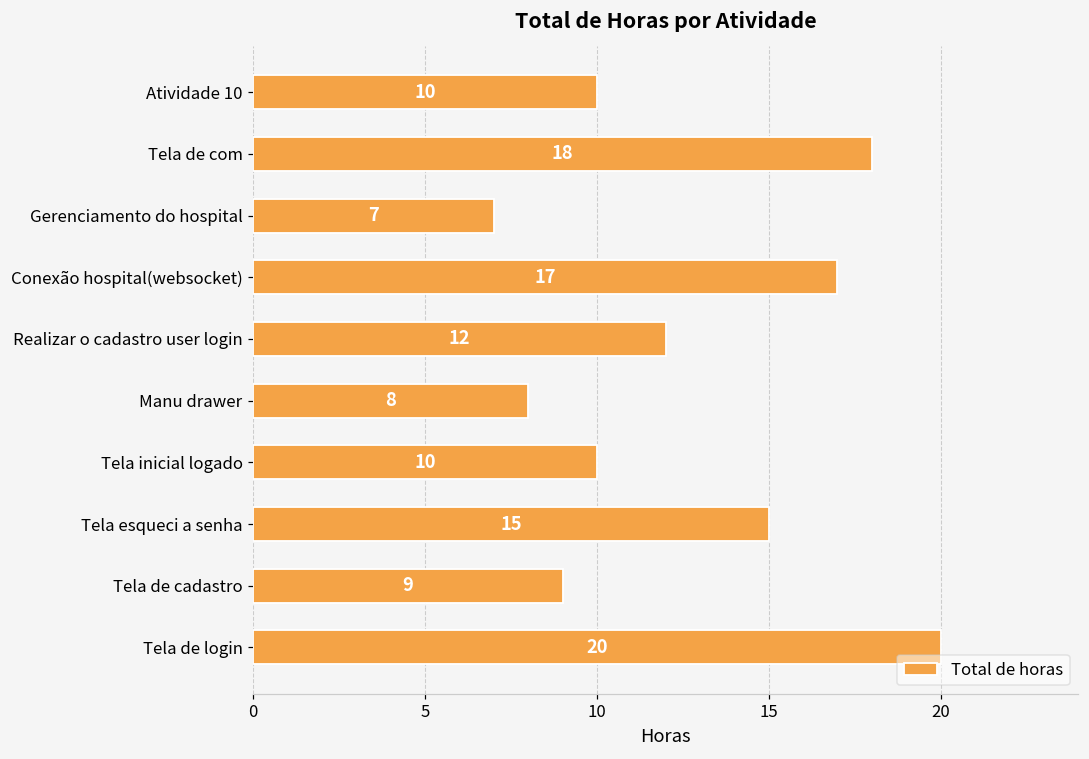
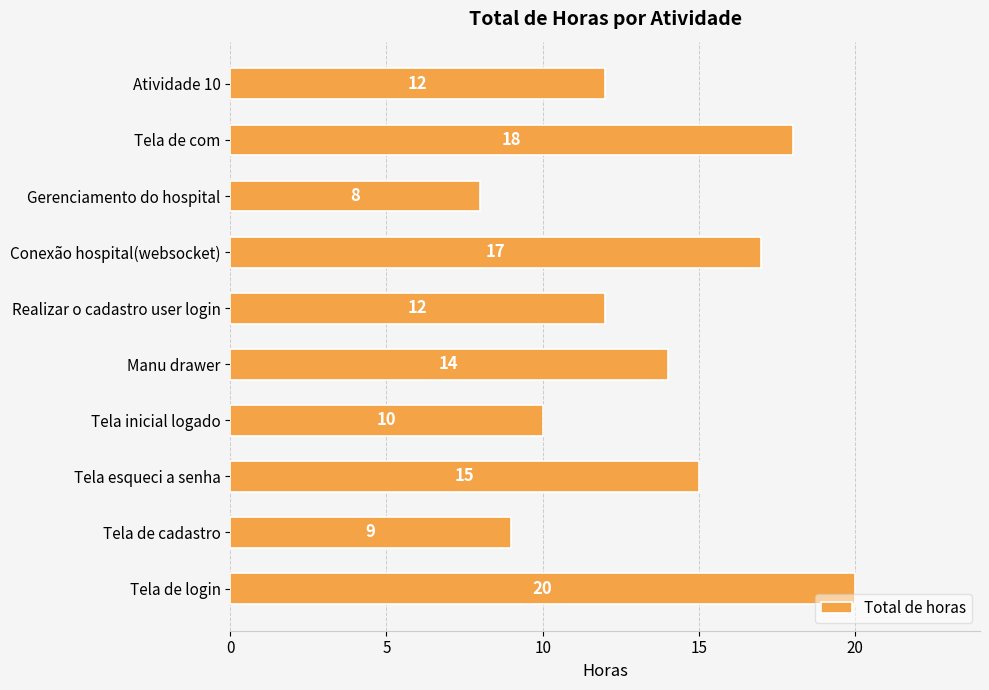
Atividade 10: 10 -> 12
Gerenciamento do hospital: 7 -> 8
Manu drawer: 8 -> 14
